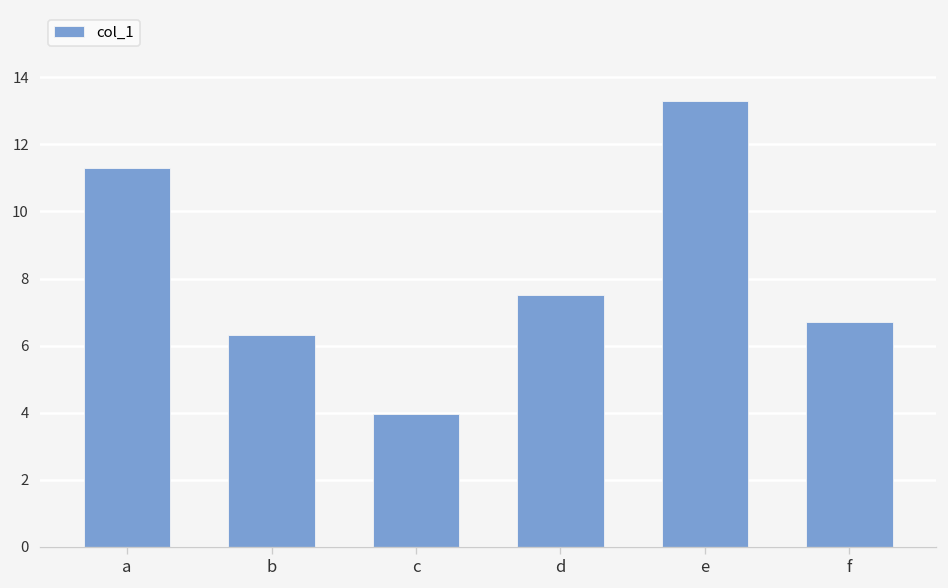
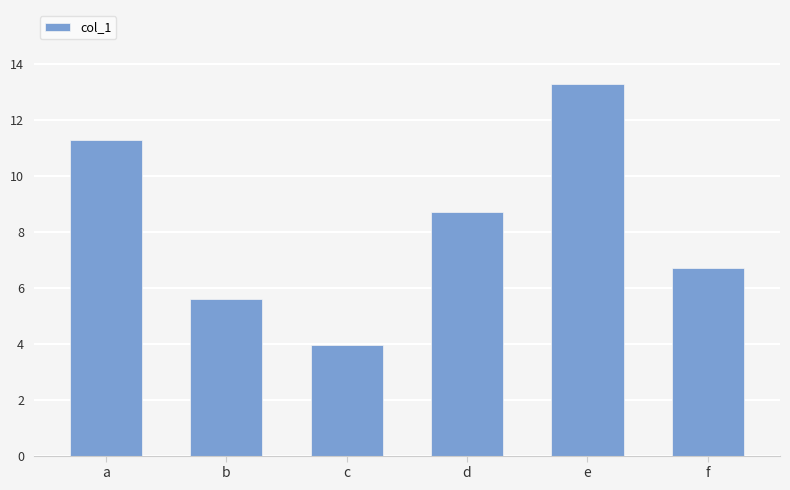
b: 6.3 -> 5.6
d: 7.5 -> 8.7
